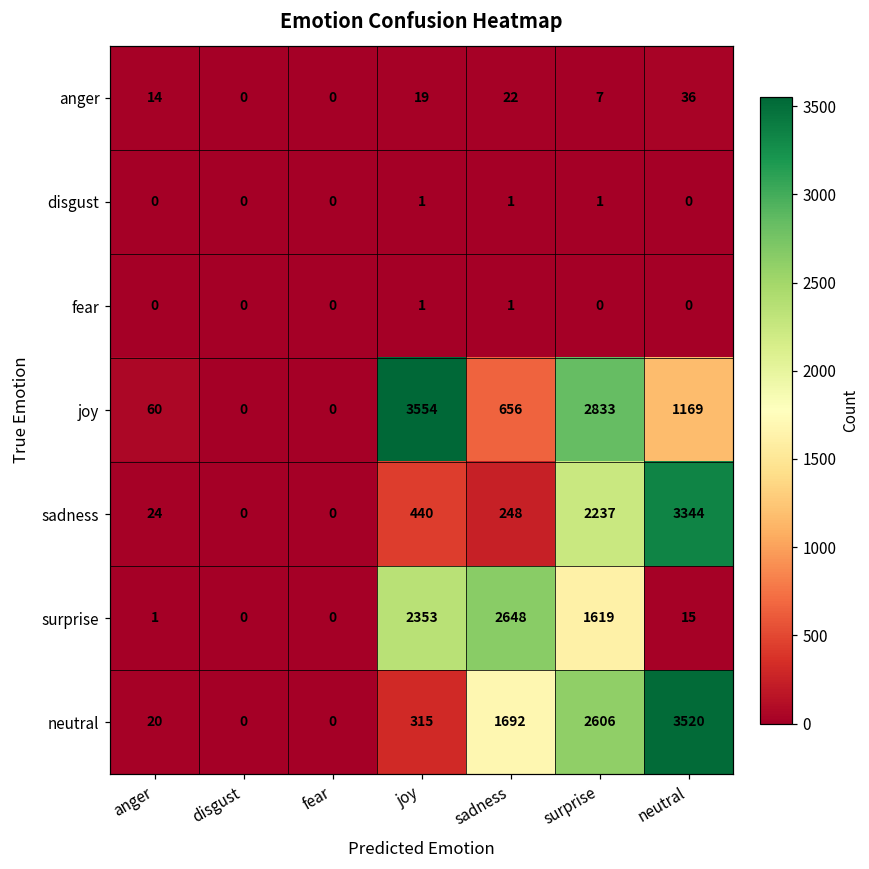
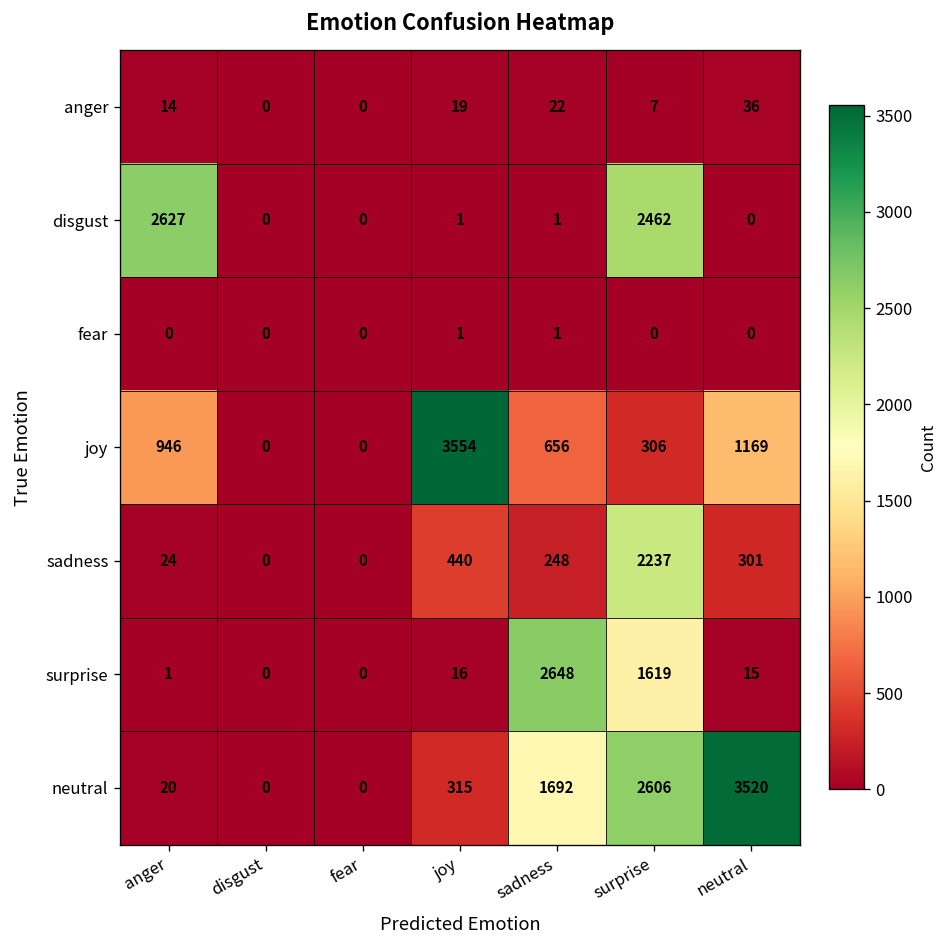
disgust, anger: 0 -> 2627
disgust, surprise: 1 -> 2462
joy, anger: 60 -> 946
joy, surprise: 2833 -> 306
sadness, neutral: 3344 -> 301
surprise, joy: 2353 -> 16
